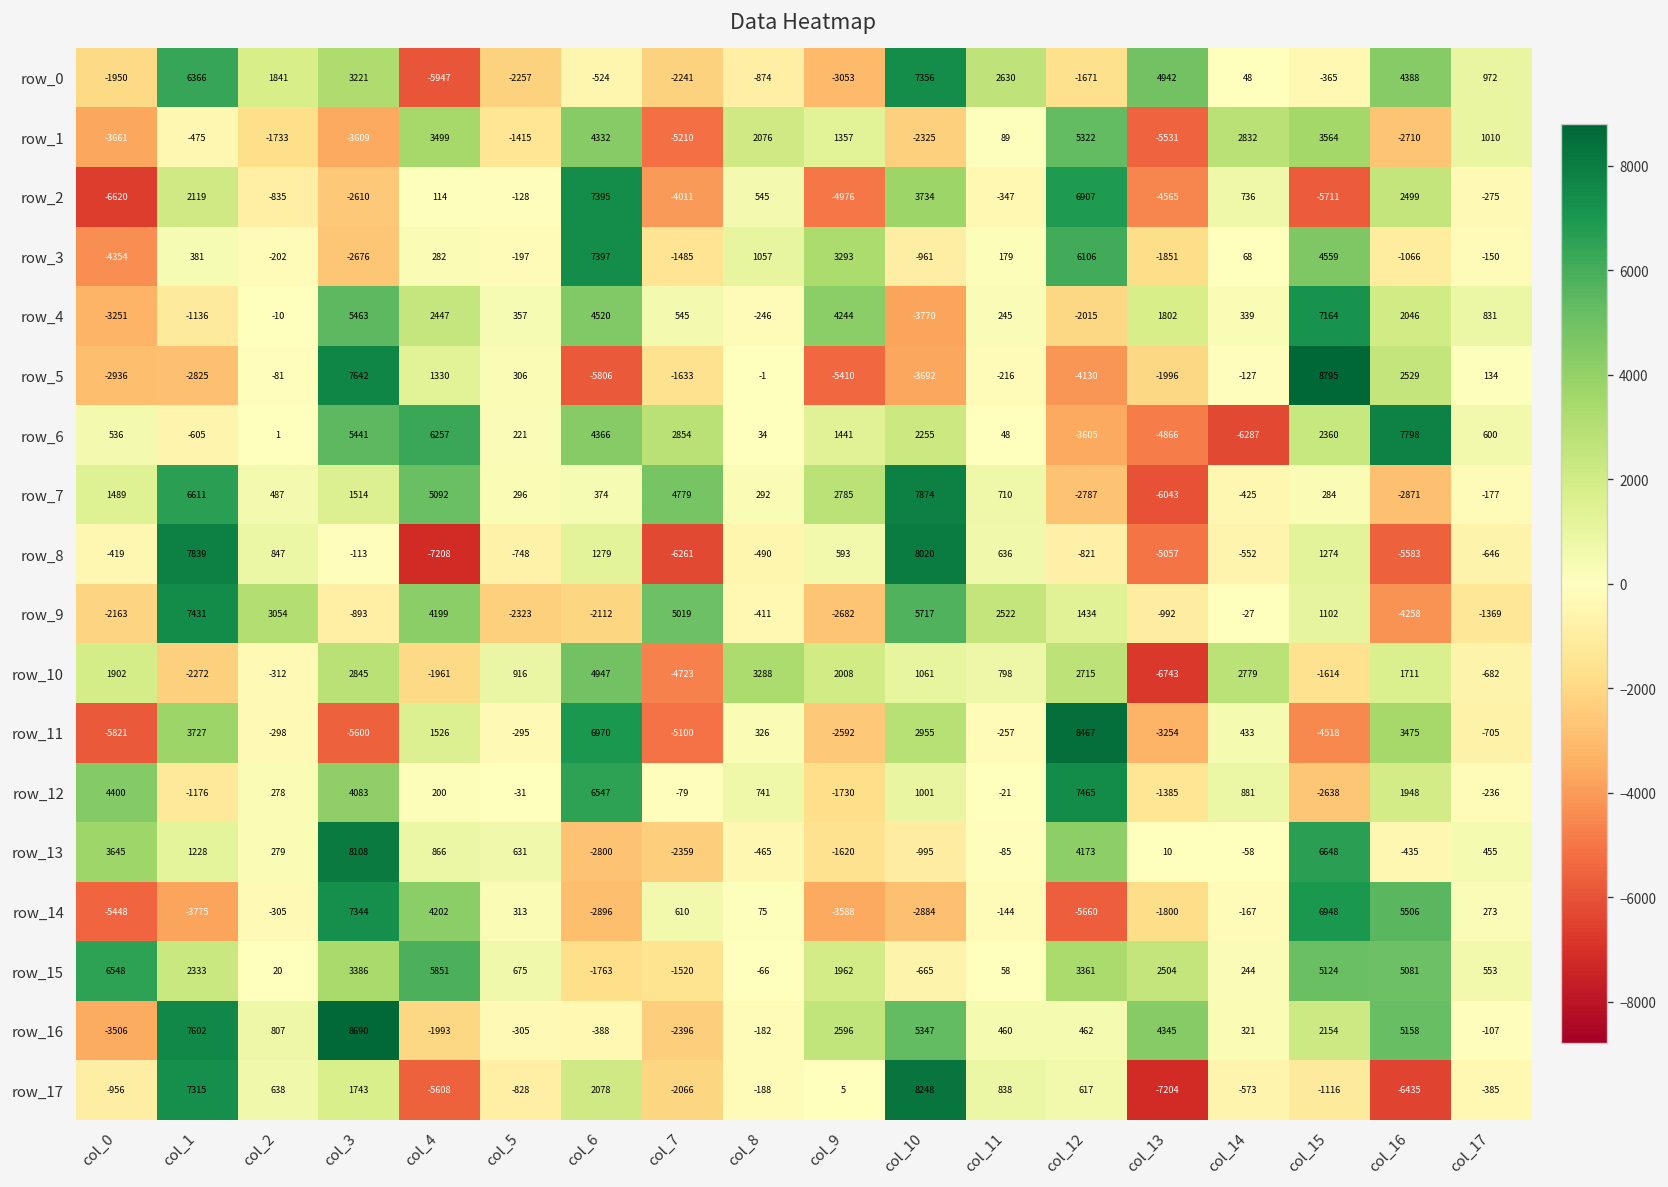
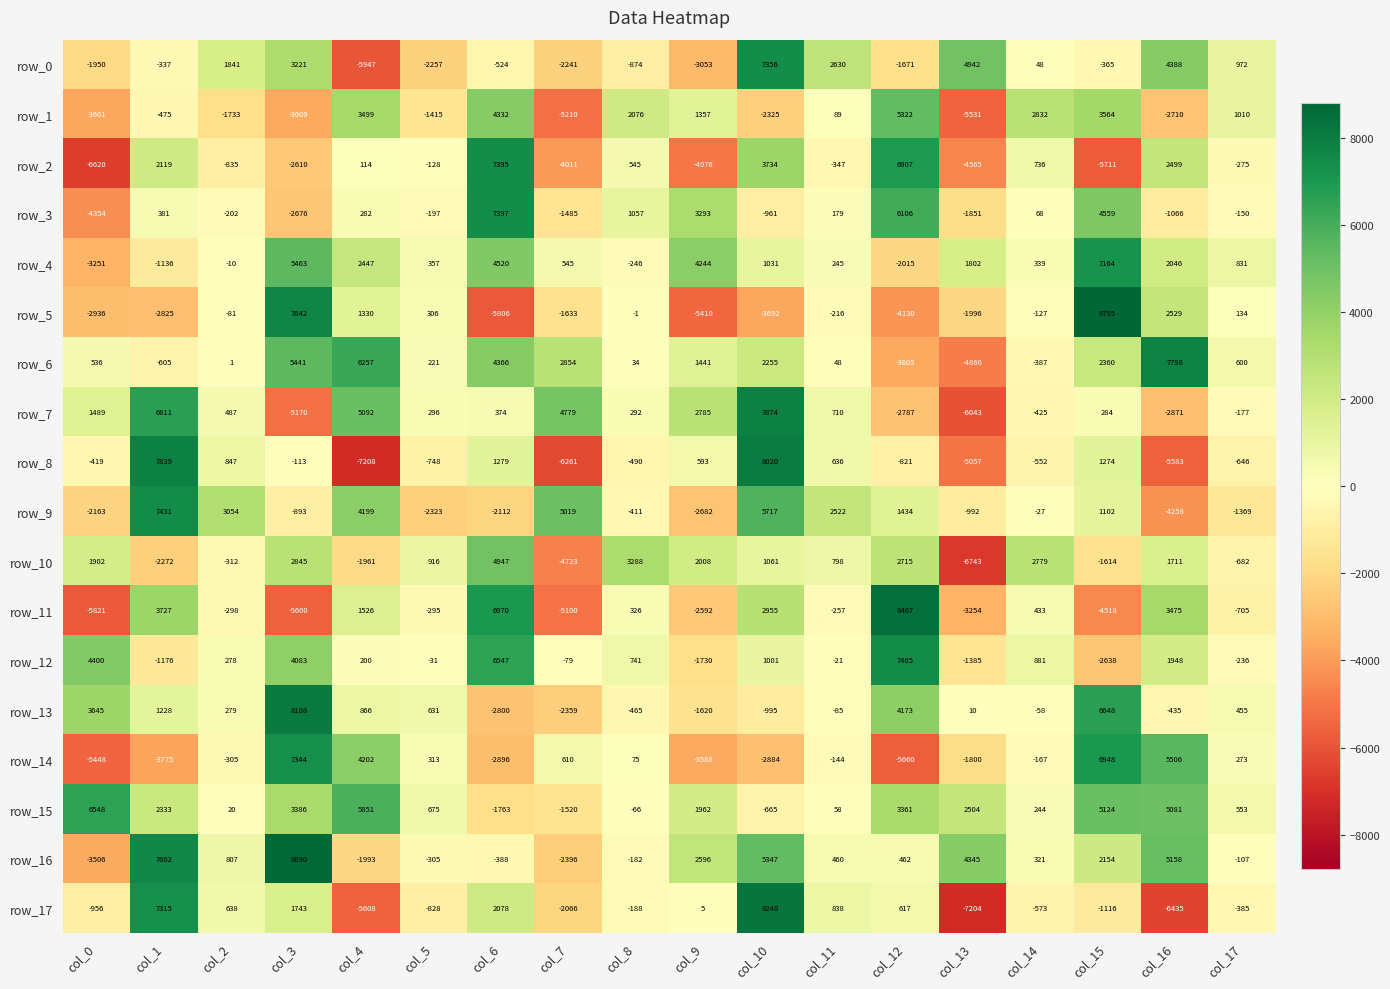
row_0, col_1: 6366 -> -337
row_4, col_10: -3770 -> 1031
row_6, col_14: -6287 -> -387
row_7, col_3: 1514 -> -5170
